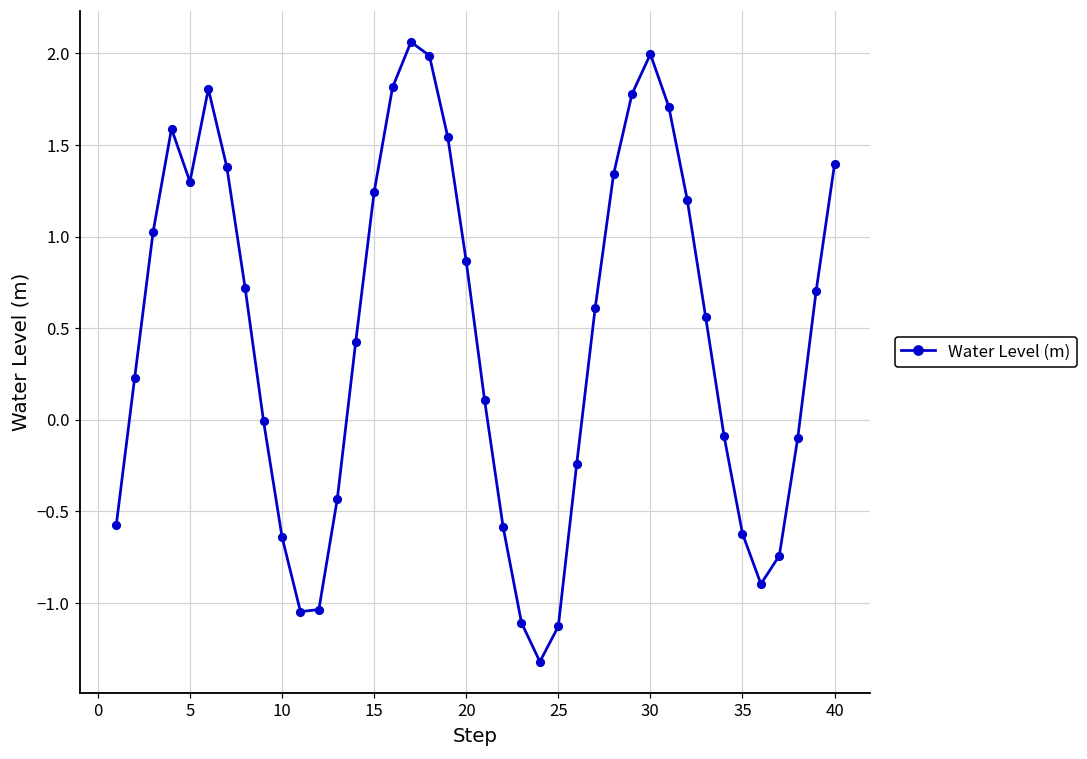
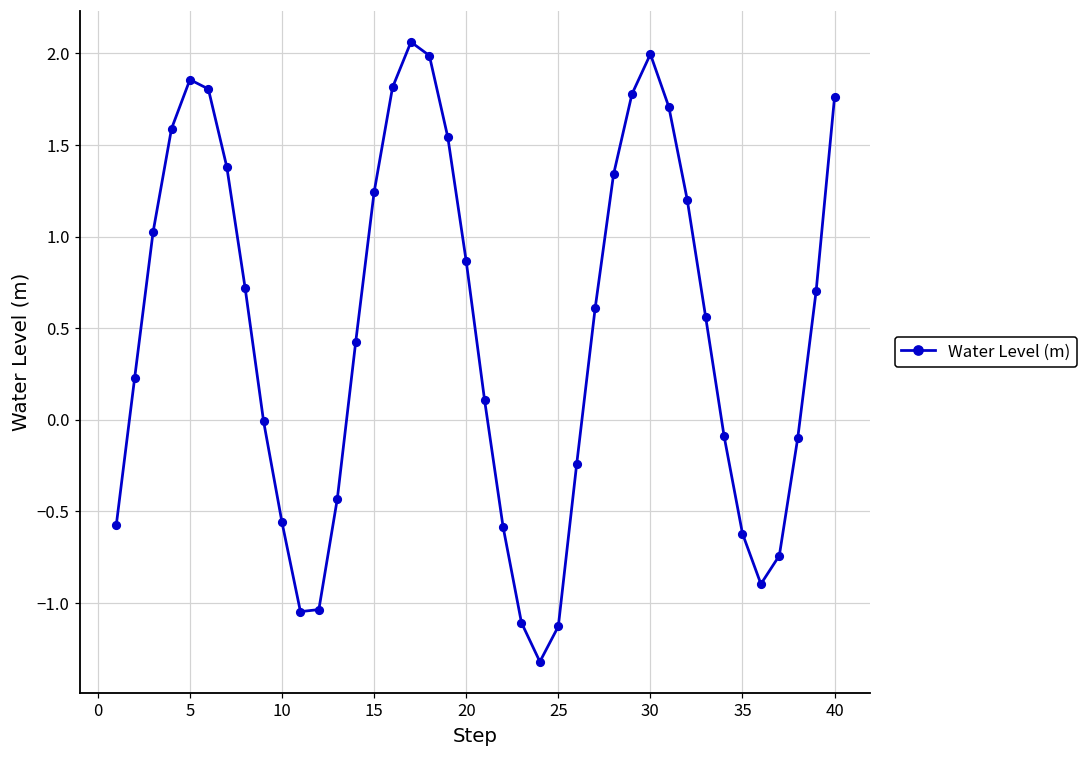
5: 1.30 -> 1.86
10: -0.64 -> -0.56
40: 1.40 -> 1.76
